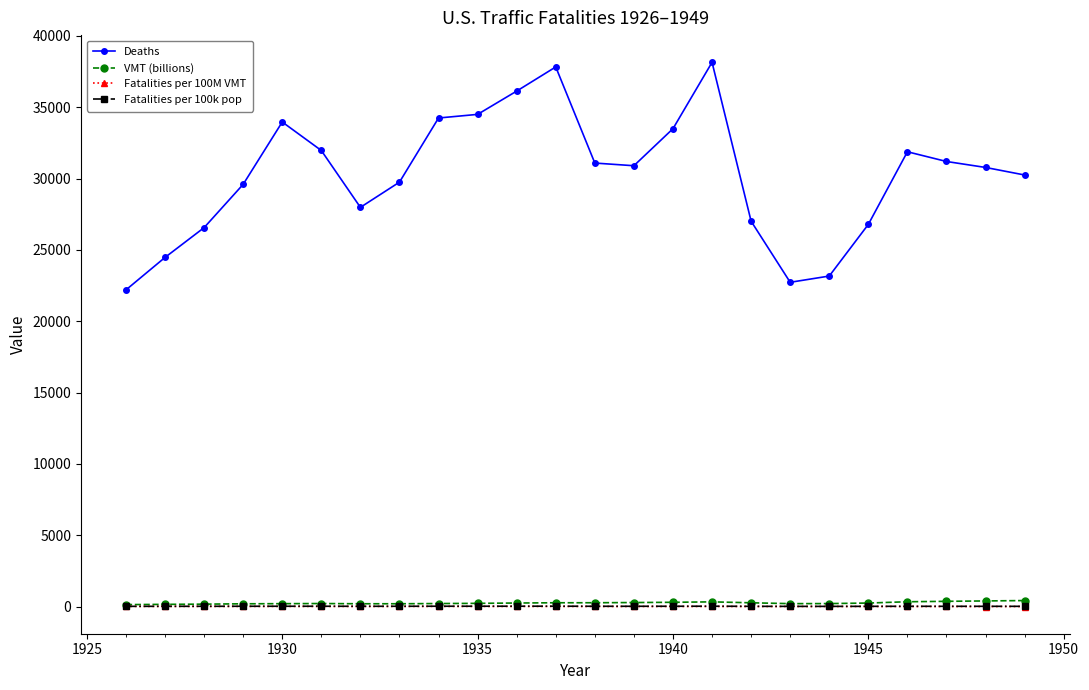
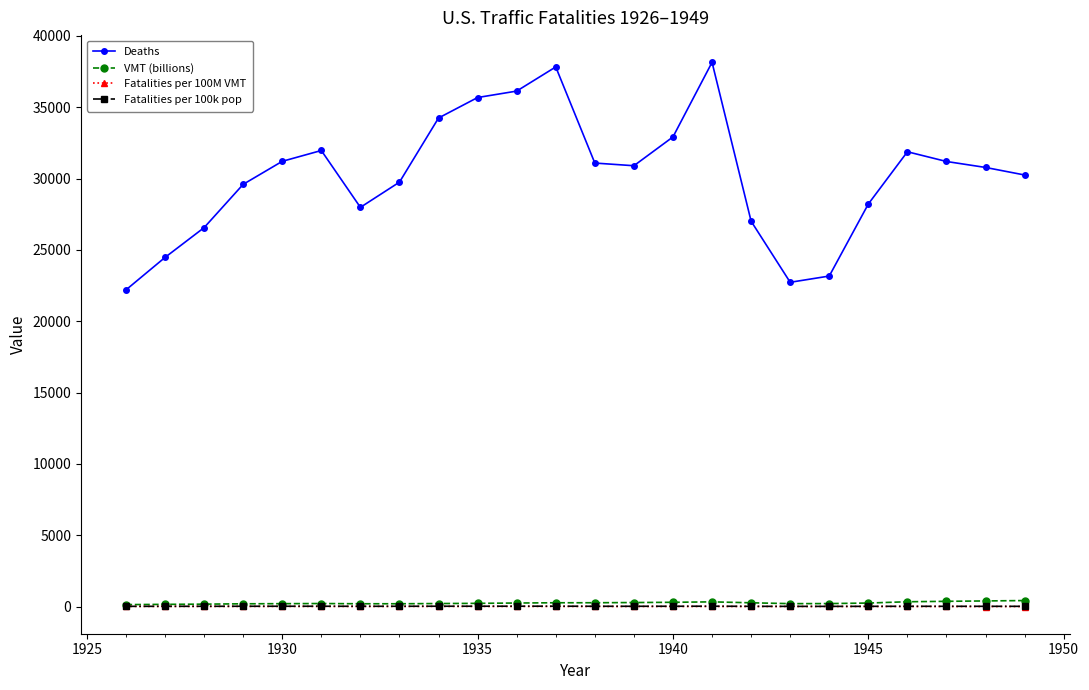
Deaths, 1930: 34000 -> 31200
Deaths, 1935: 34500 -> 35700
Deaths, 1940: 33500 -> 32900
Deaths, 1945: 26800 -> 28200
